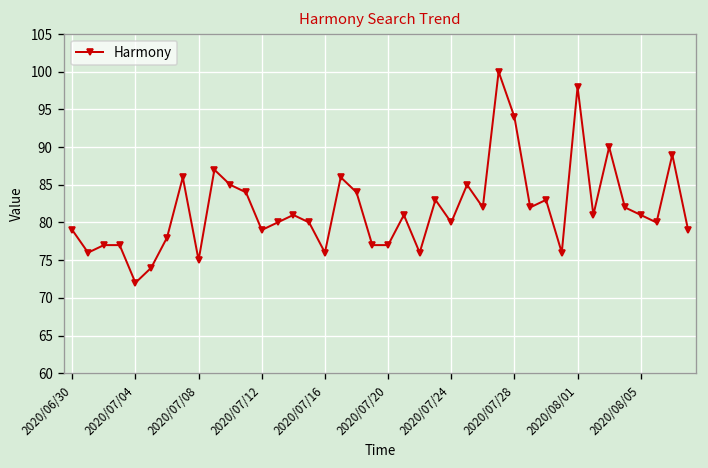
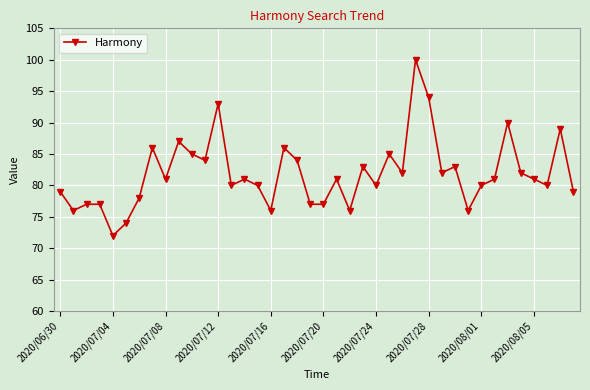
2020/07/08: 75 -> 81
2020/07/12: 79 -> 93
2020/08/01: 98 -> 80
